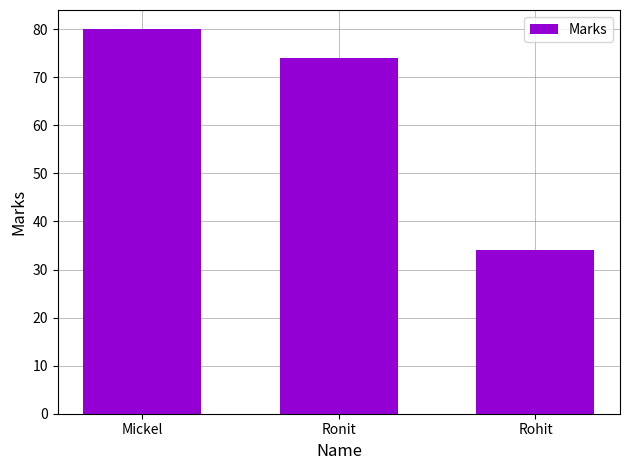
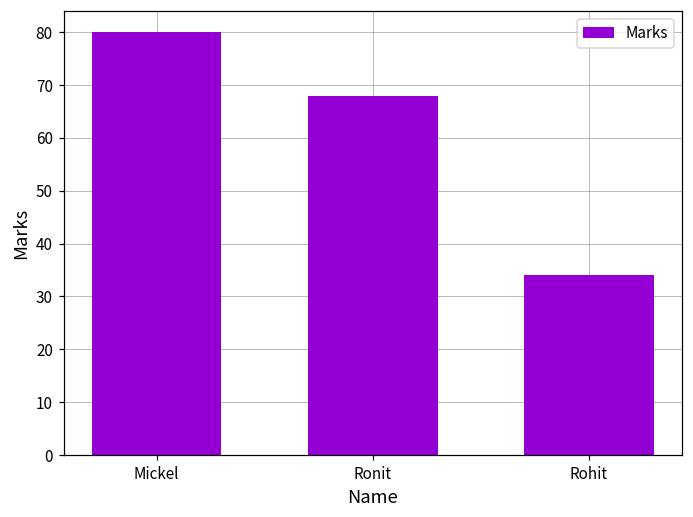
Ronit: 74 -> 68
